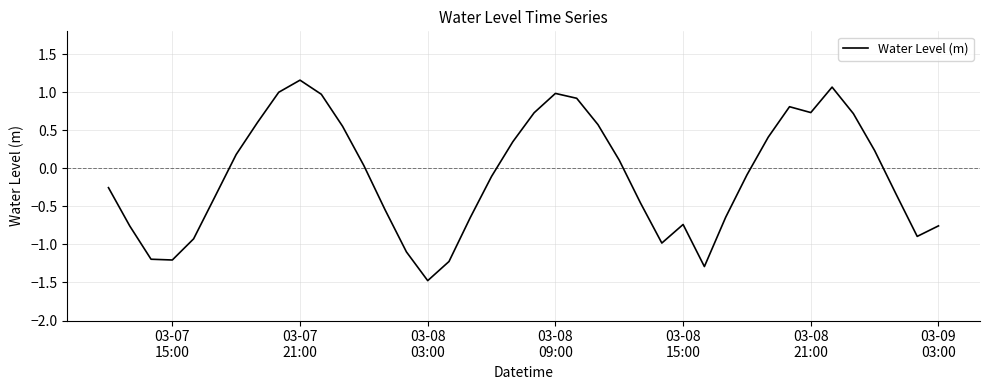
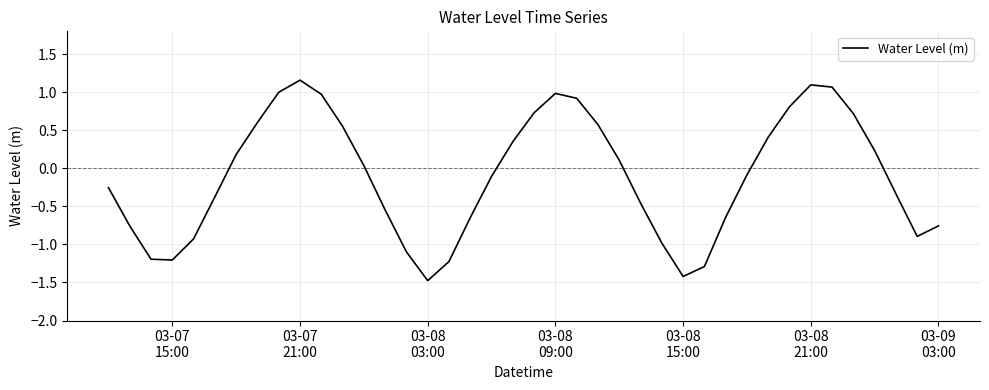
03-08 15:00: -0.7 -> -1.4
03-08 21:00: 0.7 -> 1.1
